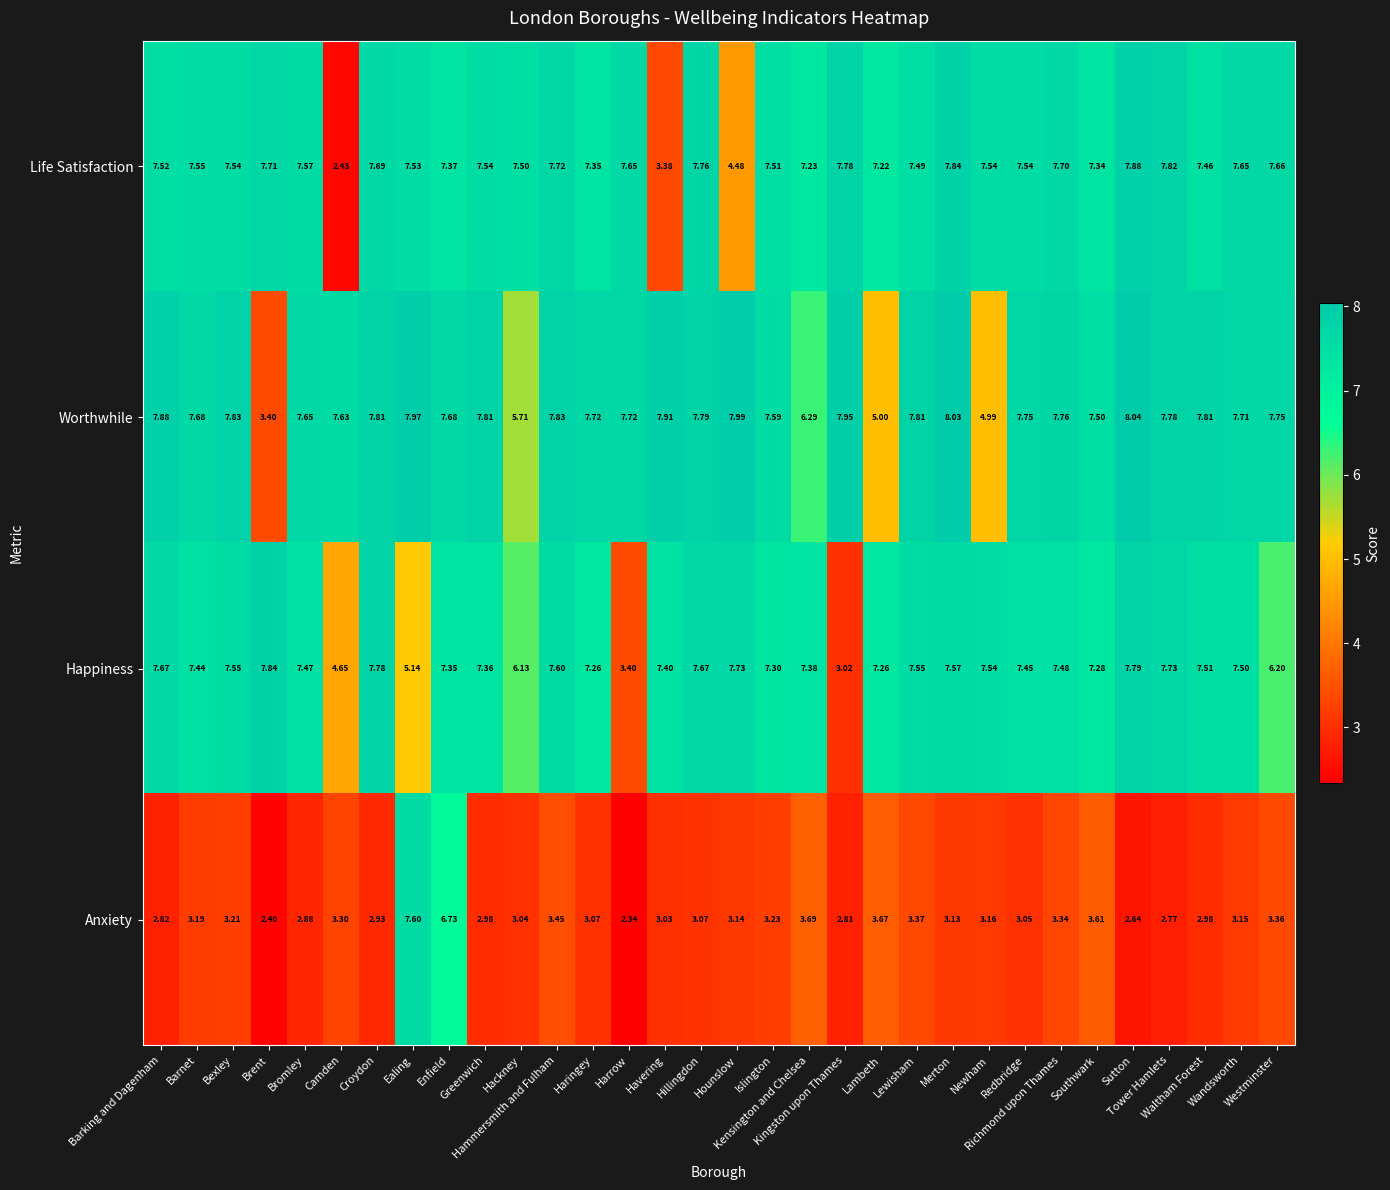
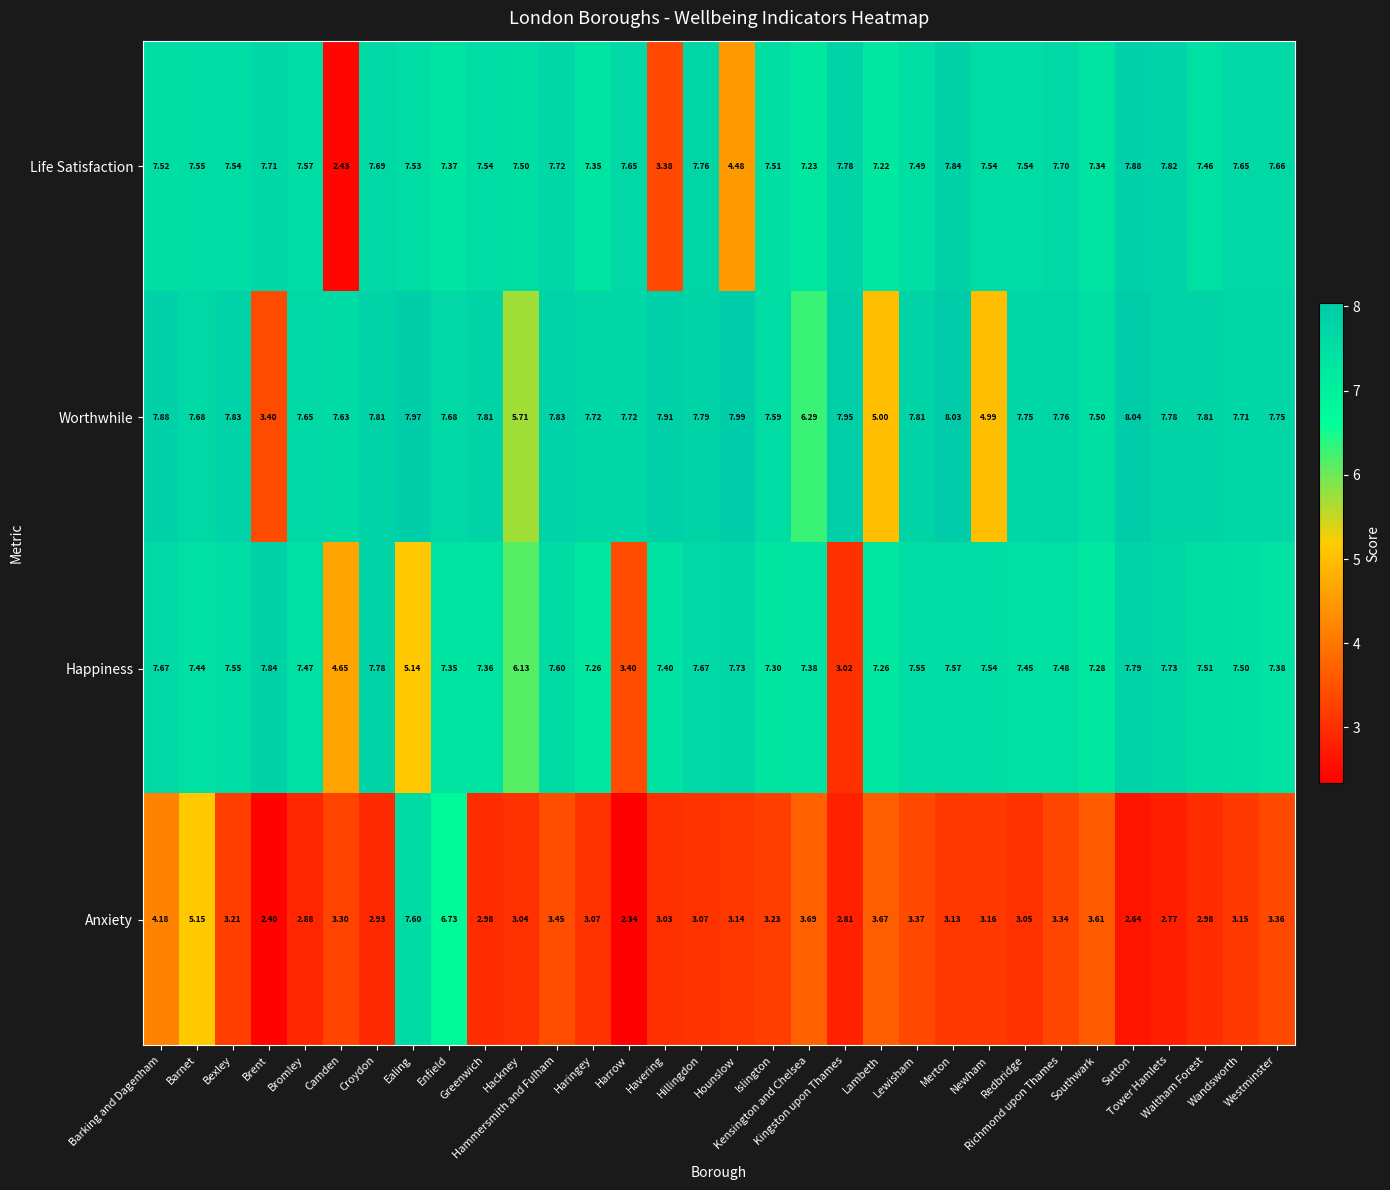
Happiness, Westminster: 6.20 -> 7.38
Anxiety, Barking and Dagenham: 2.82 -> 4.18
Anxiety, Barnet: 3.19 -> 5.15
